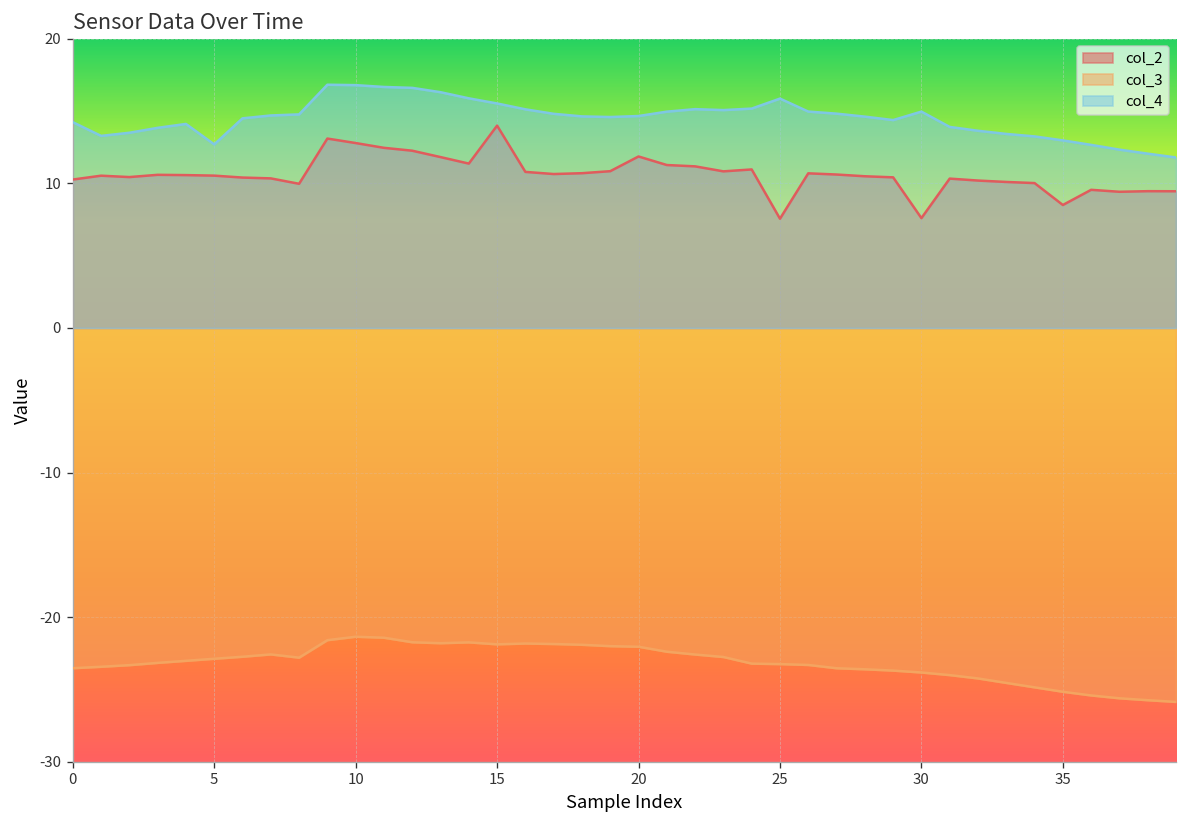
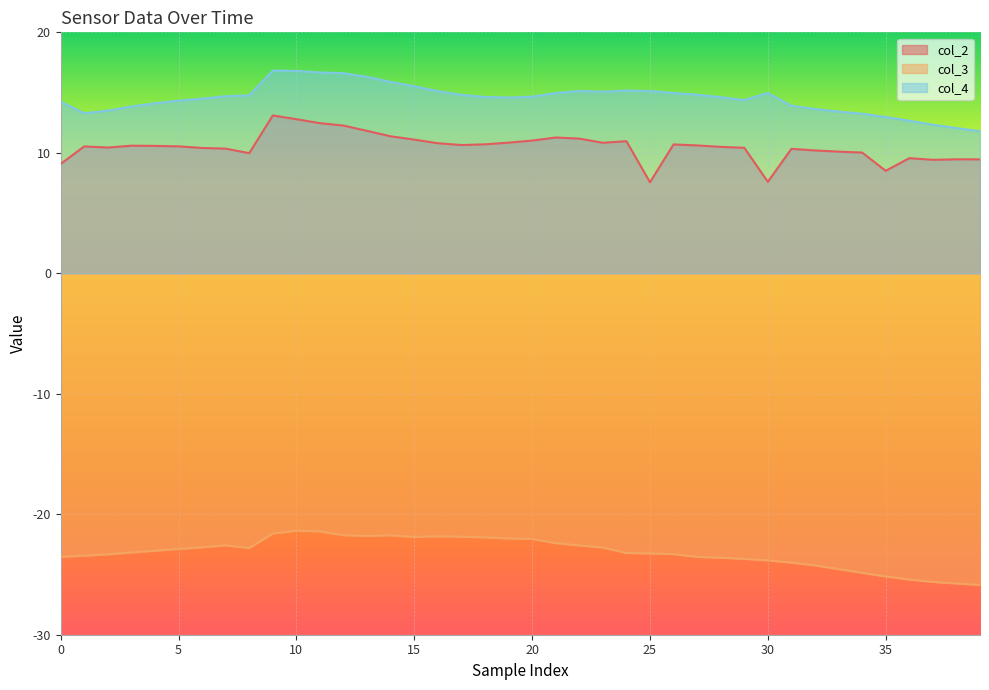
col_2, 0: 10.3 -> 9.1
col_4, 5: 12.7 -> 14.3
col_2, 15: 14.0 -> 11.1
col_2, 20: 11.9 -> 11.0
col_4, 25: 15.9 -> 15.1
